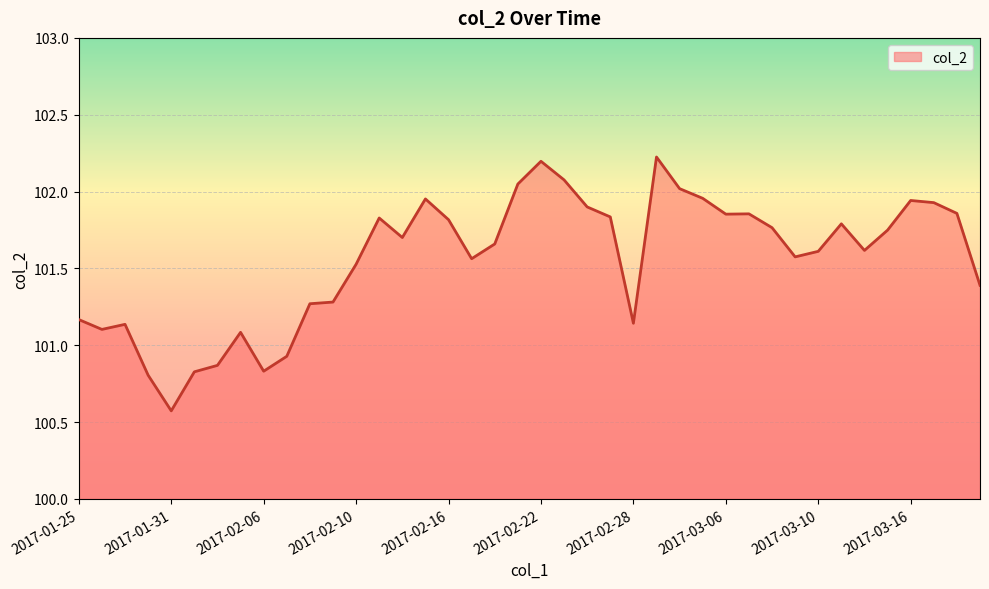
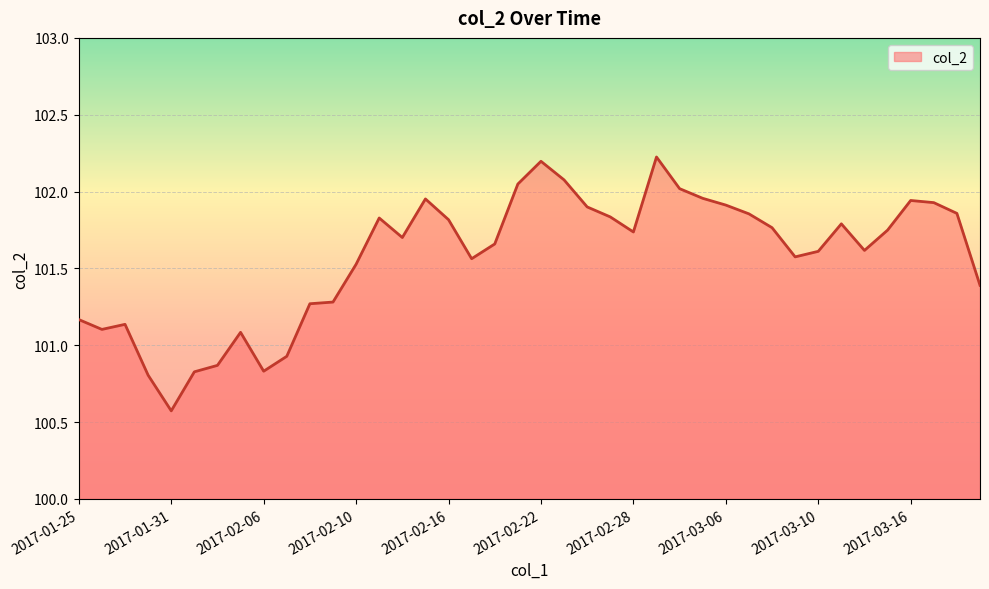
2017-02-28: 101.14 -> 101.74
2017-03-06: 101.85 -> 101.91
